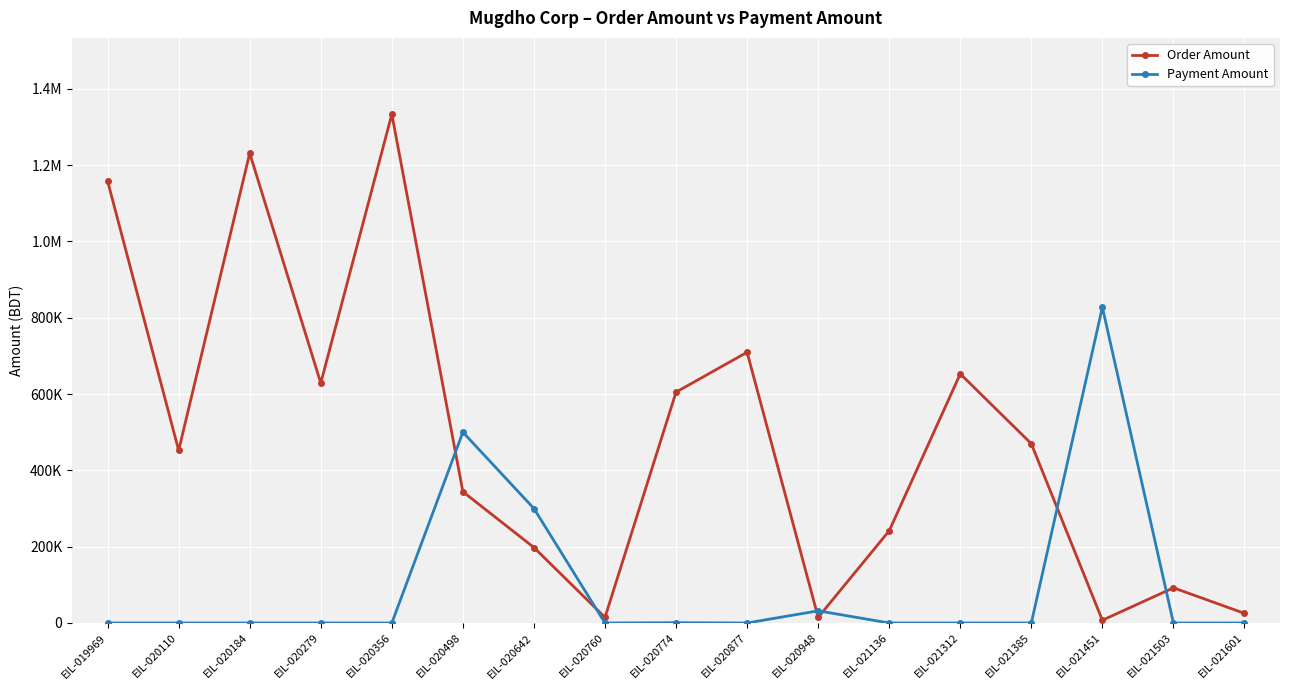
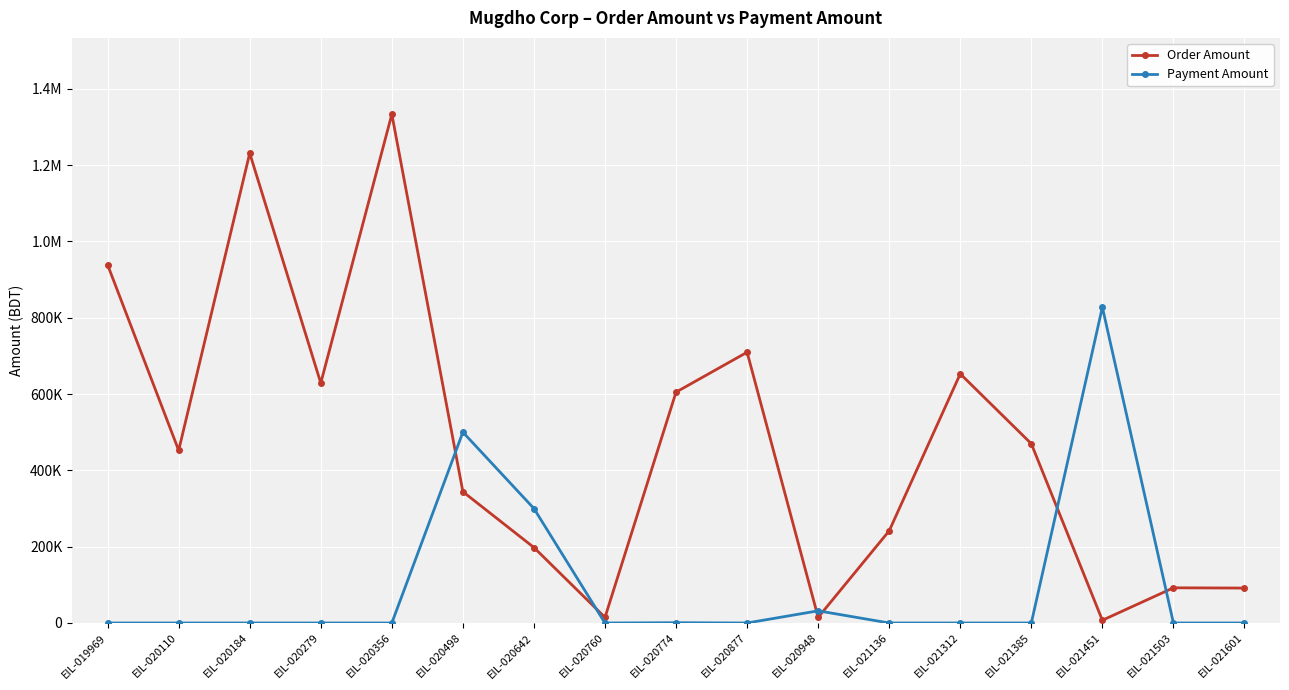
Order Amount, EIL-019969: 1160000 -> 940000
Order Amount, EIL-021601: 30000 -> 90000
